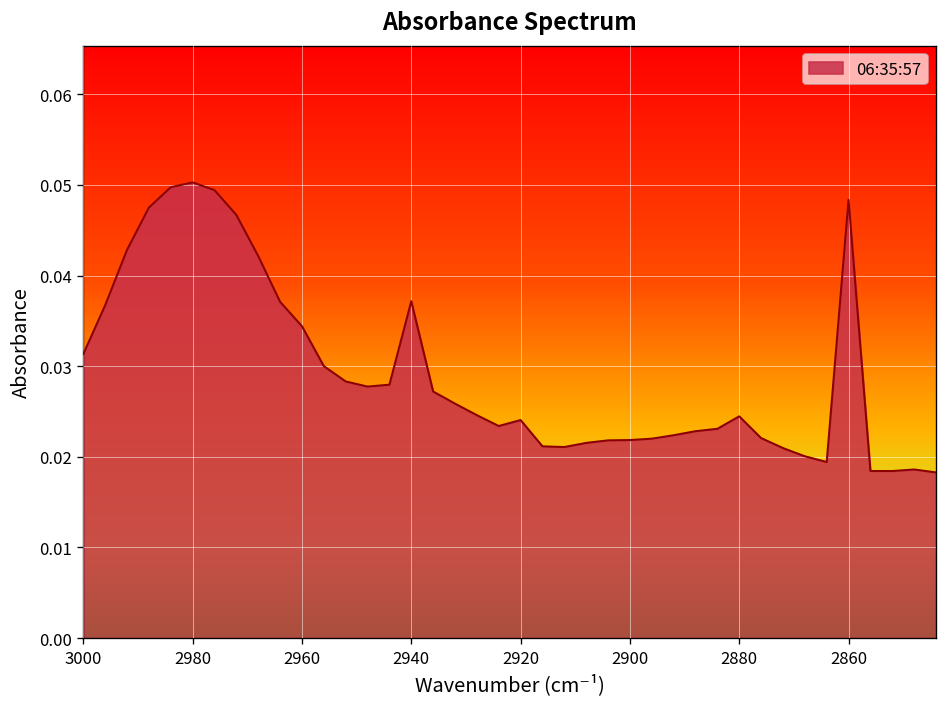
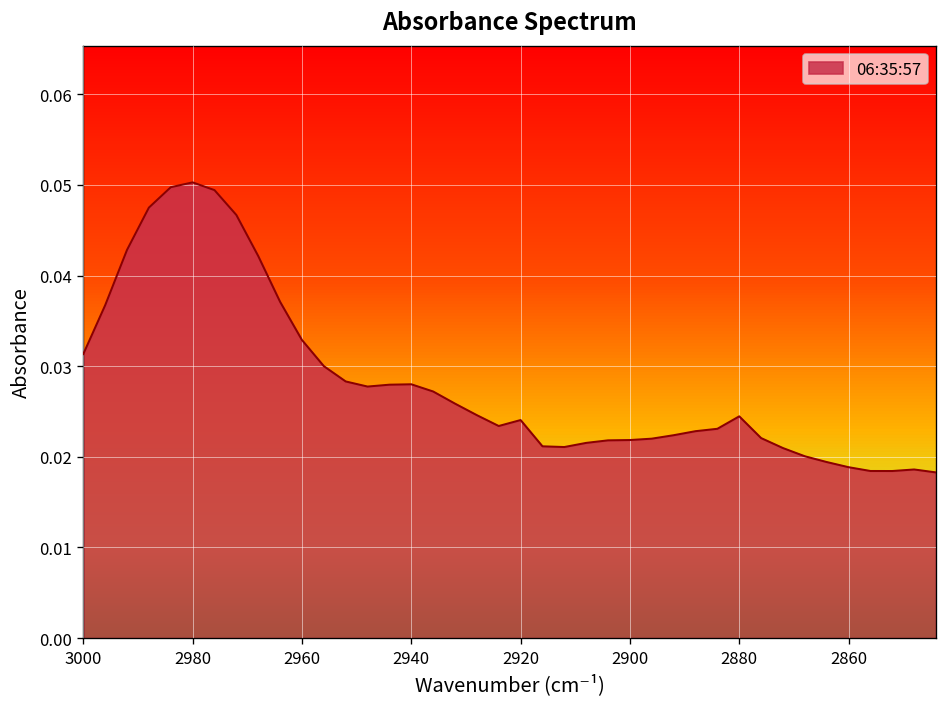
2960: 0.034 -> 0.033
2940: 0.037 -> 0.028
2860: 0.048 -> 0.019
